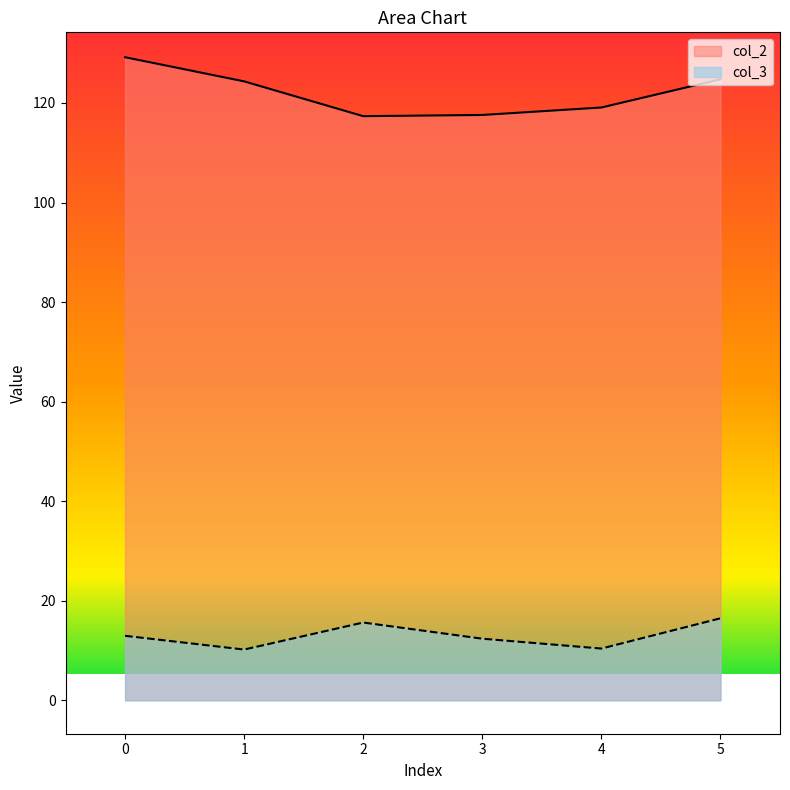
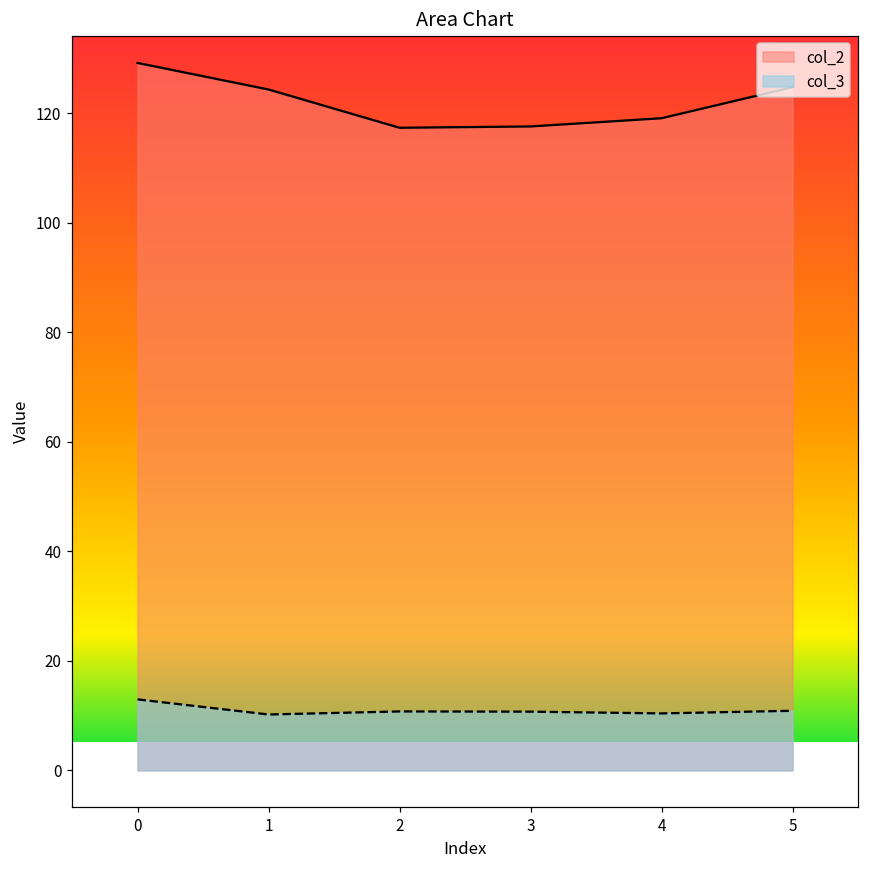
col_3, 2: 16 -> 11
col_3, 3: 12 -> 11
col_3, 5: 16 -> 11
